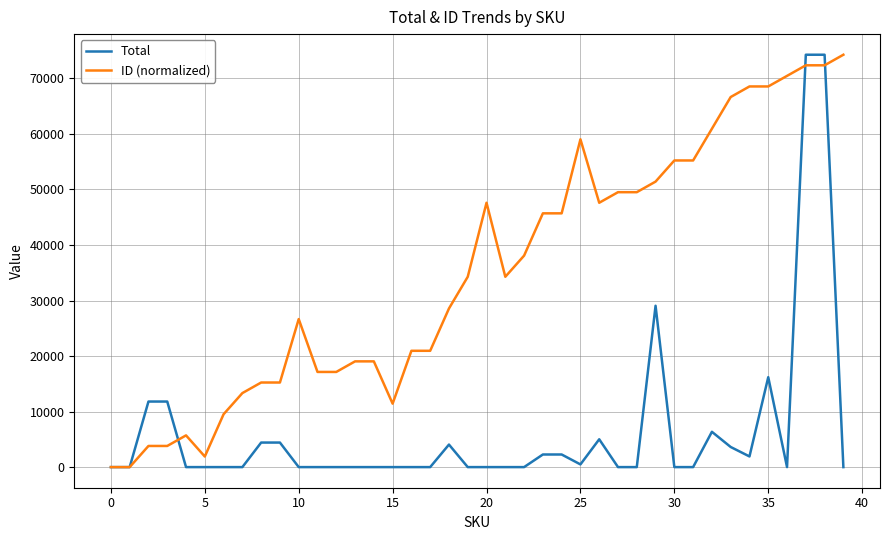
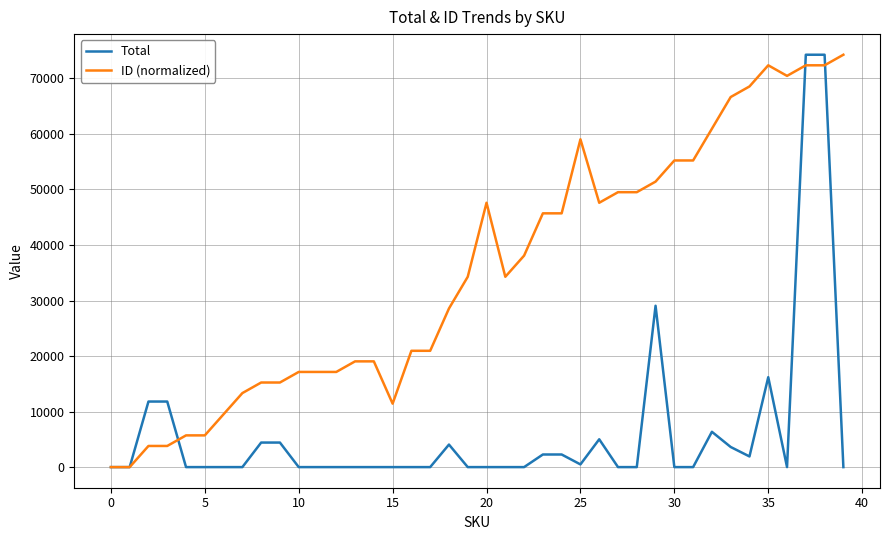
ID (normalized), 5: 2000 -> 6000
ID (normalized), 10: 27000 -> 17000
ID (normalized), 35: 69000 -> 72000
